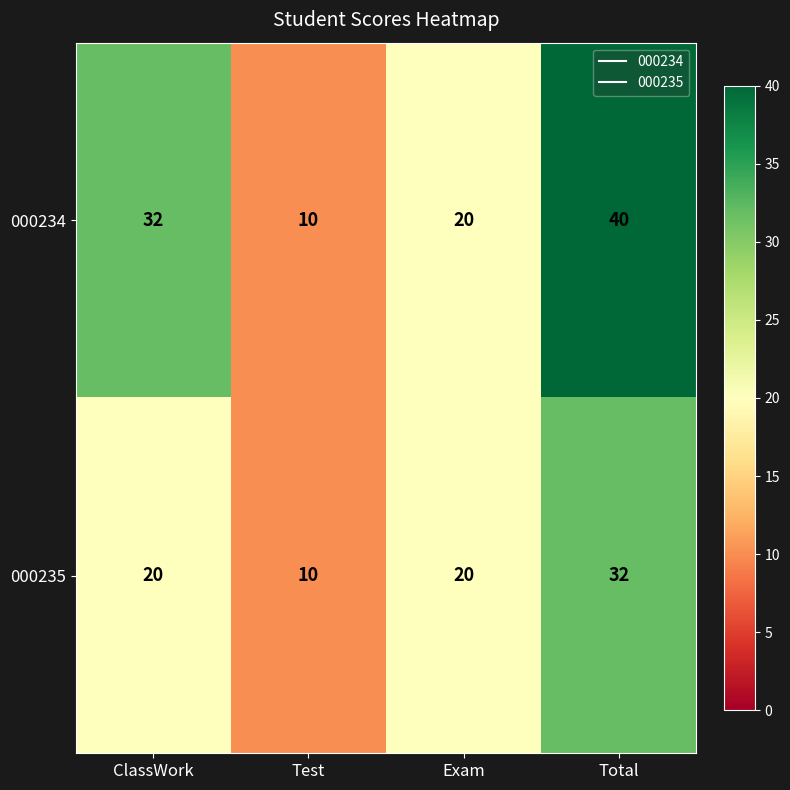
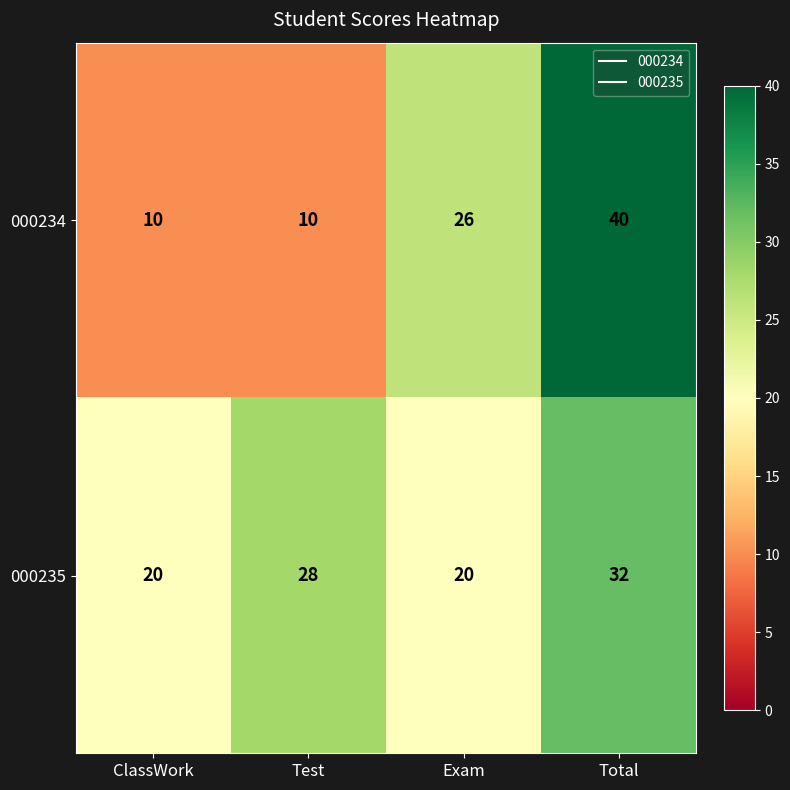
000234, ClassWork: 32 -> 10
000234, Exam: 20 -> 26
000235, Test: 10 -> 28
